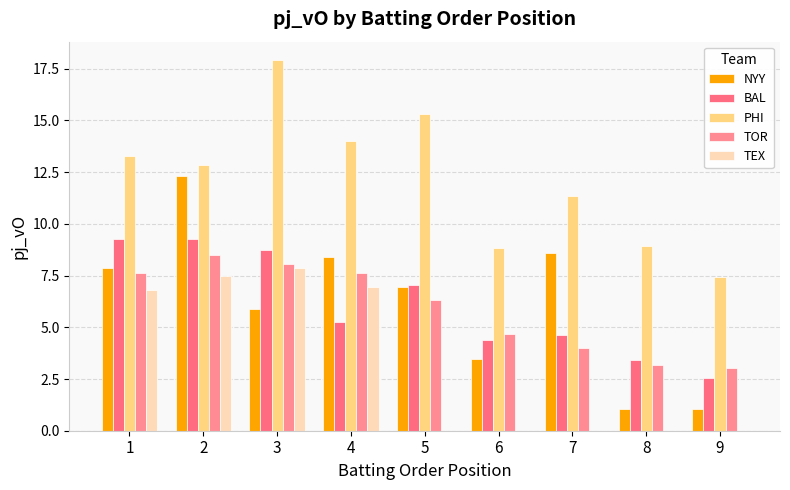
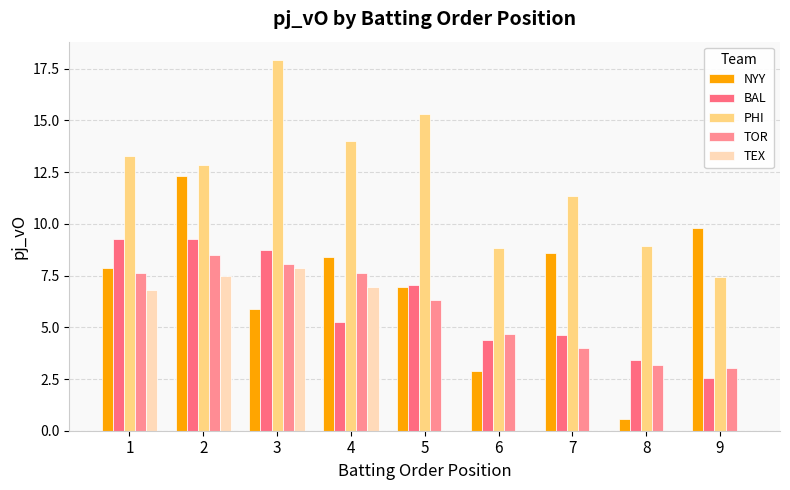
NYY, 6: 3.5 -> 2.9
NYY, 8: 1.0 -> 0.6
NYY, 9: 1.0 -> 9.8
